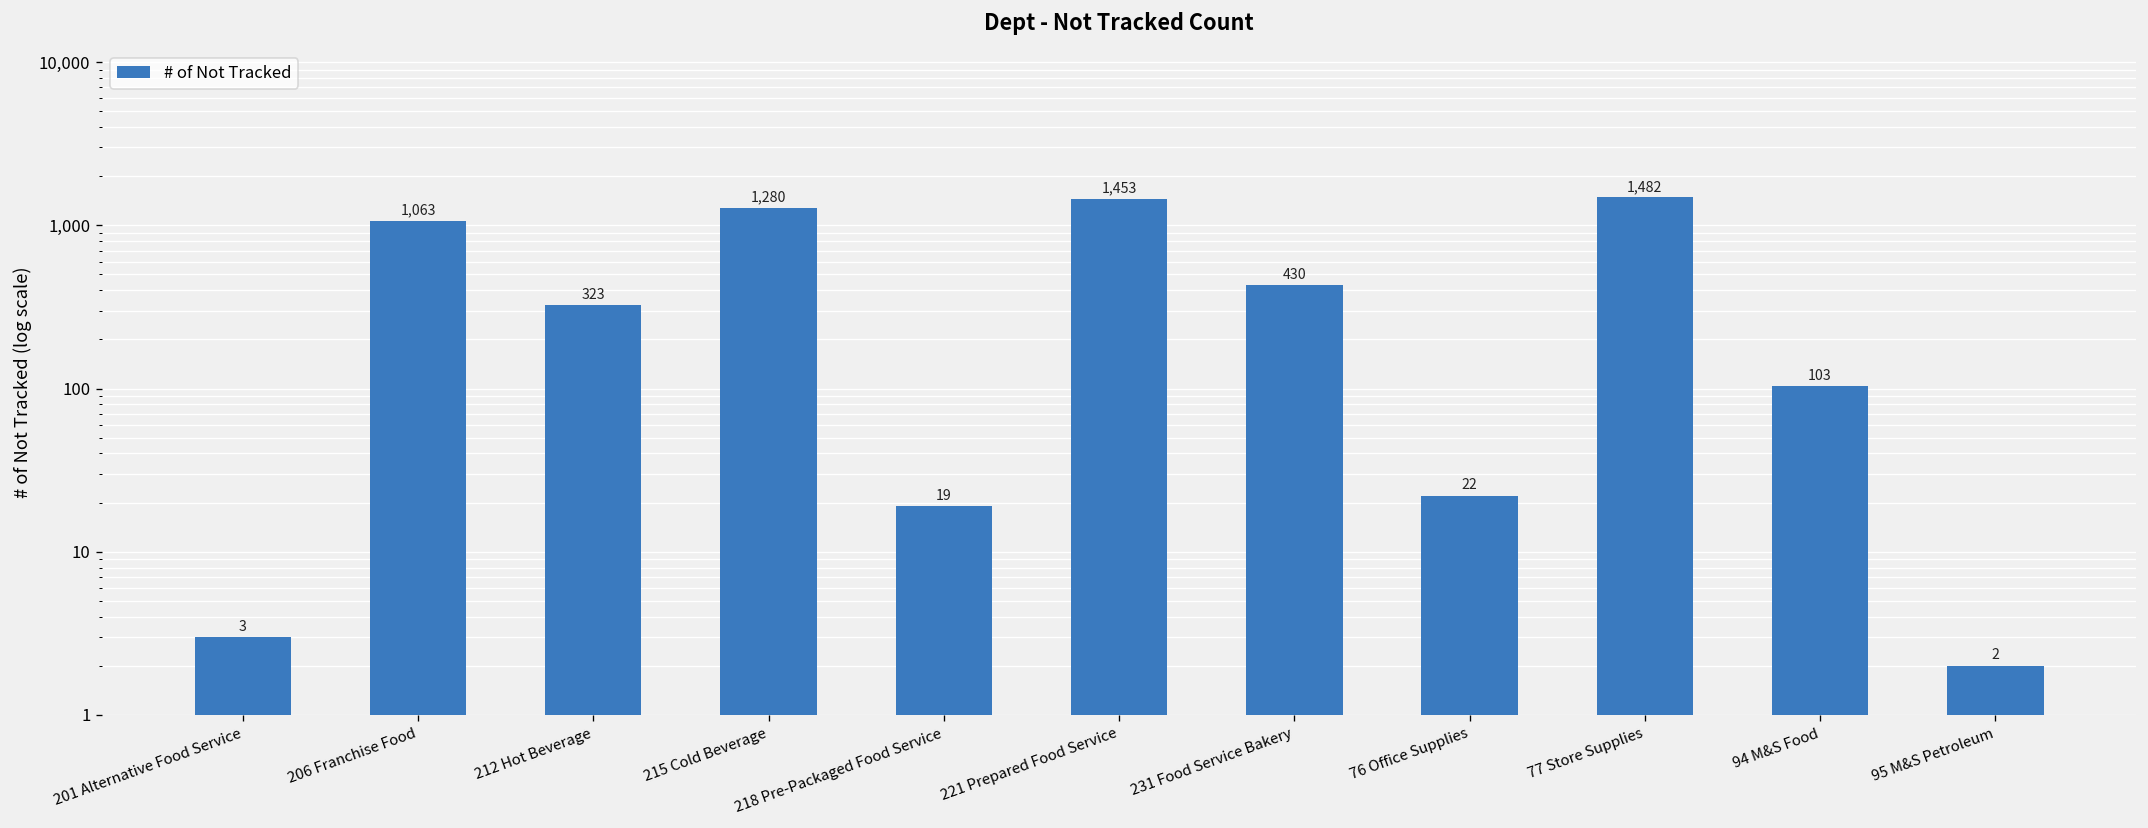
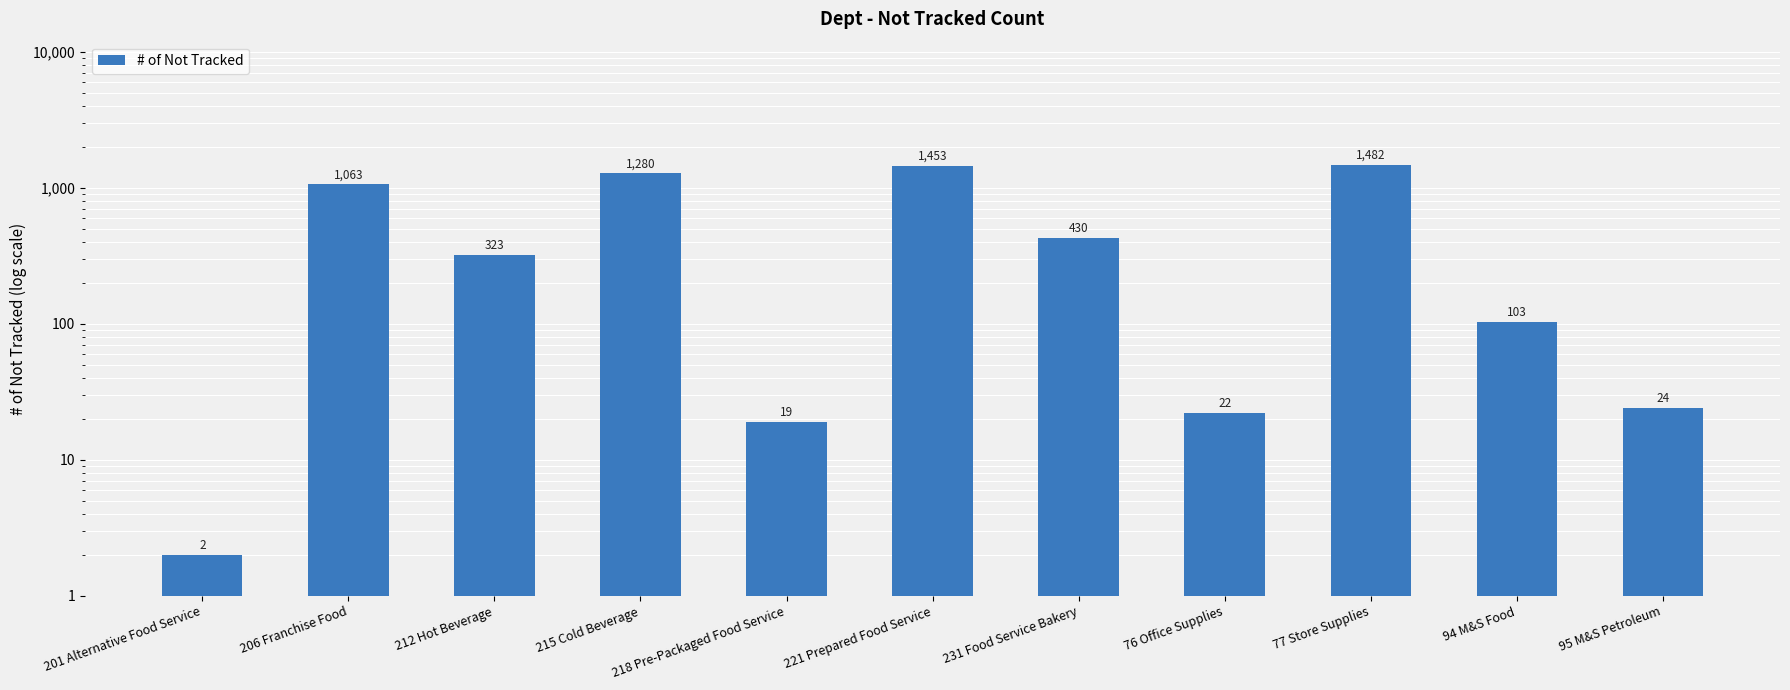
201 Alternative Food Service: 3 -> 2
95 M&S Petroleum: 2 -> 24
